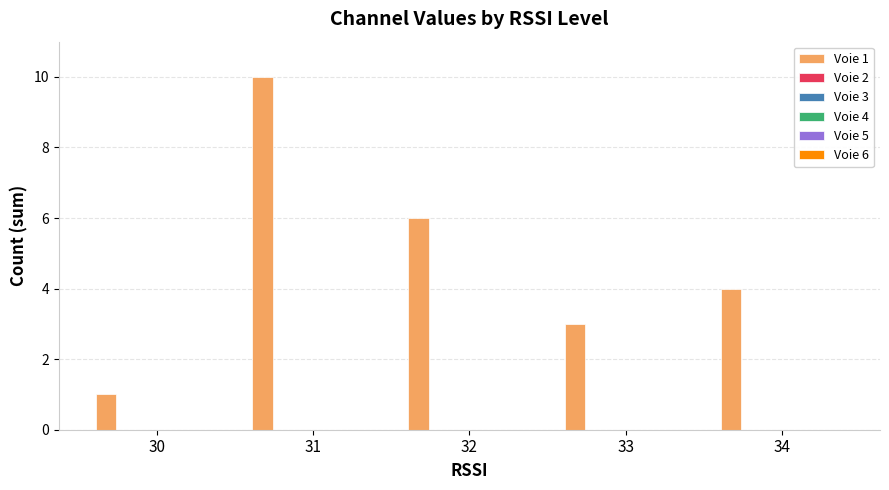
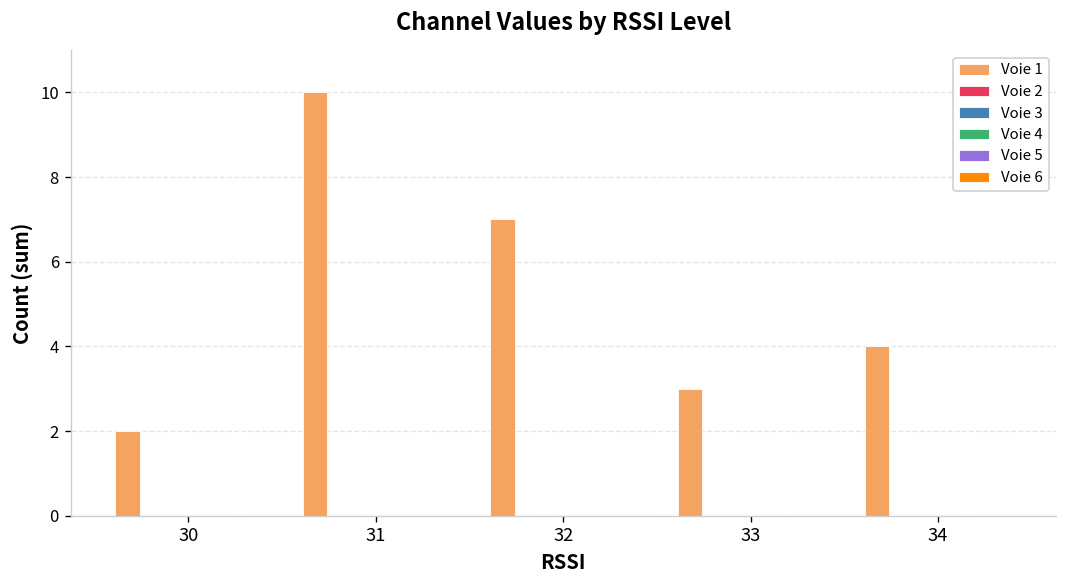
Voie 1, 30: 1 -> 2
Voie 1, 32: 6 -> 7
